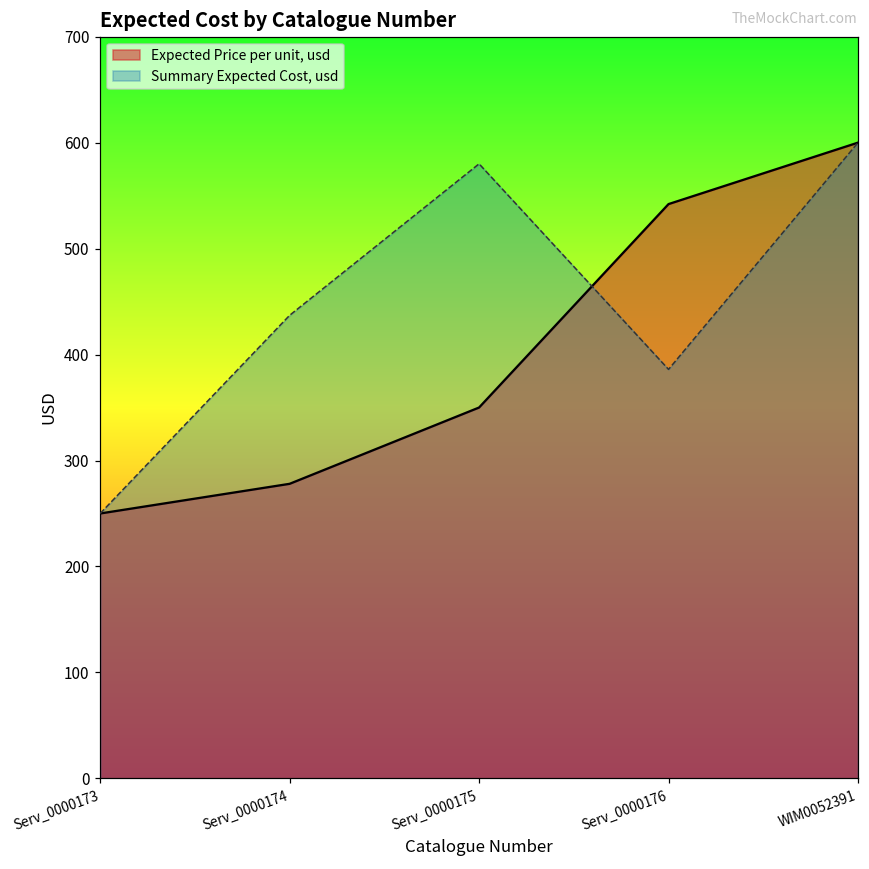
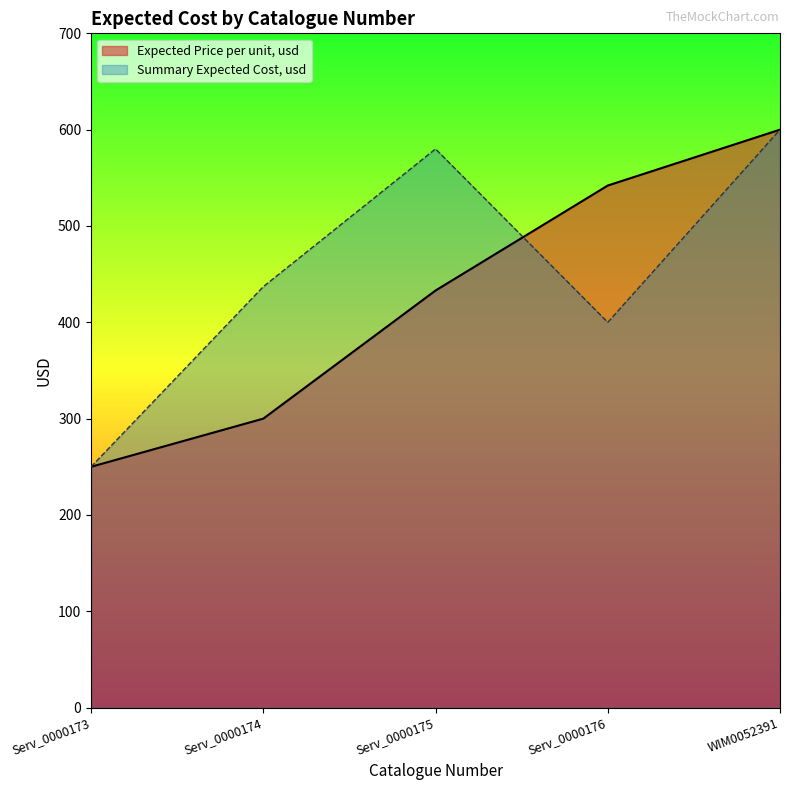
Expected Price per unit, usd, Serv_0000174: 280 -> 300
Expected Price per unit, usd, Serv_0000175: 350 -> 430
Summary Expected Cost, usd, Serv_0000176: 390 -> 400
